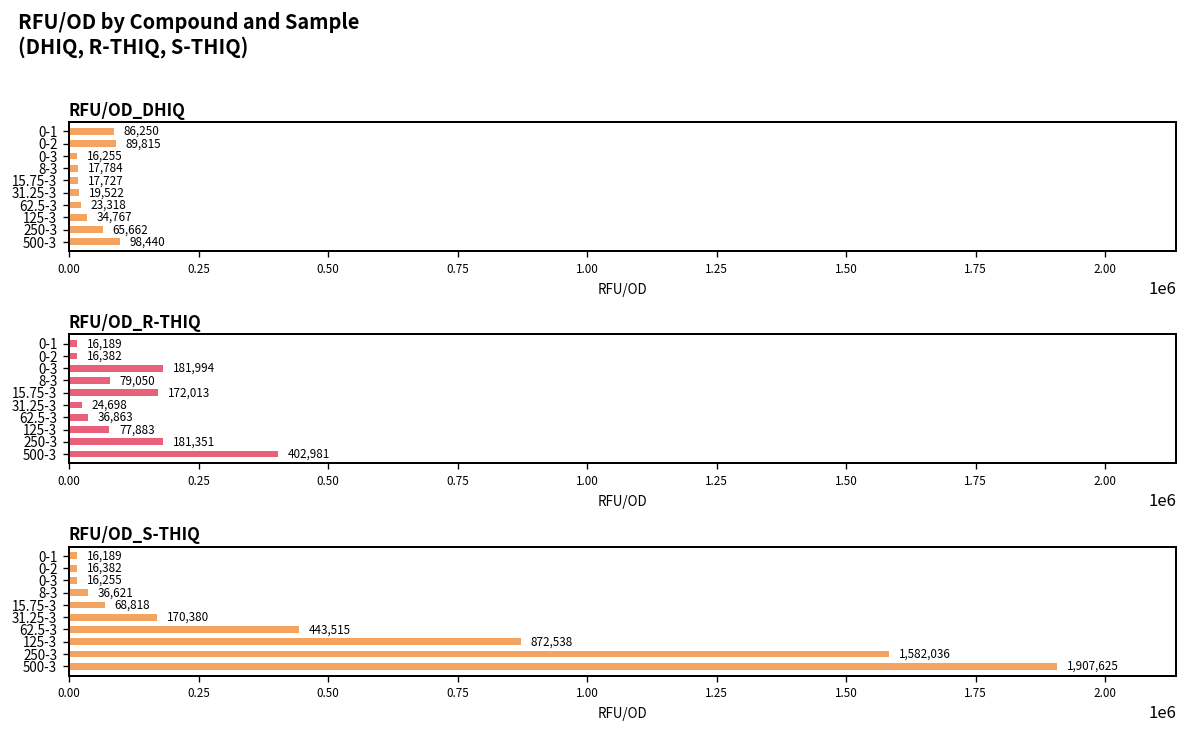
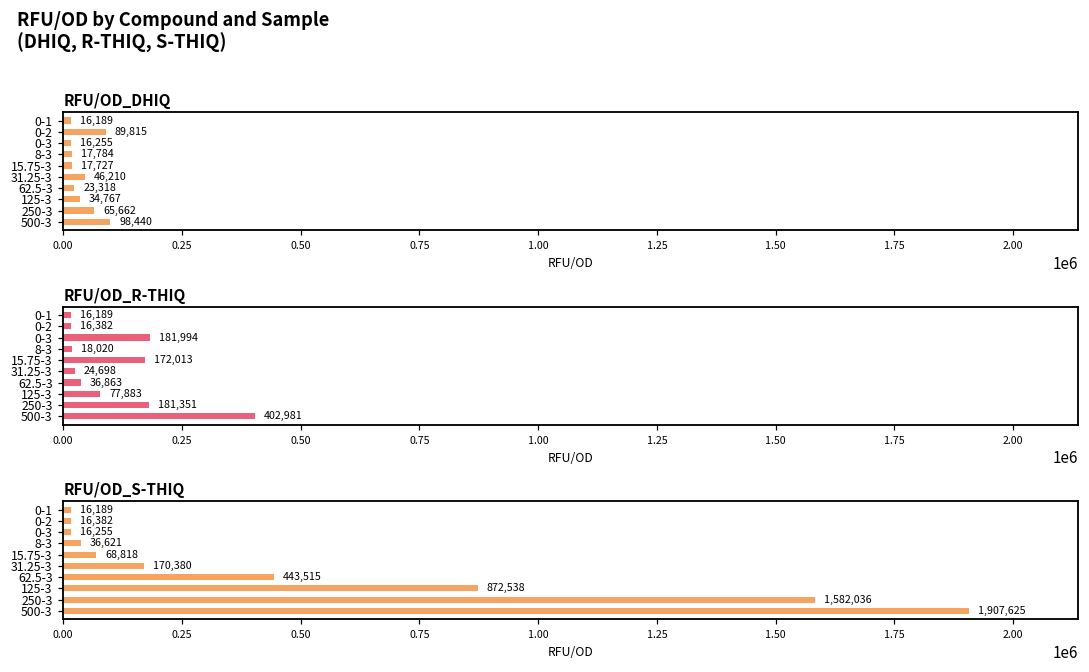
RFU/OD_DHIQ, 0-1: 86,250 -> 16,189
RFU/OD_DHIQ, 31.25-3: 19,522 -> 46,210
RFU/OD_R-THIQ, 8-3: 79,050 -> 18,020
